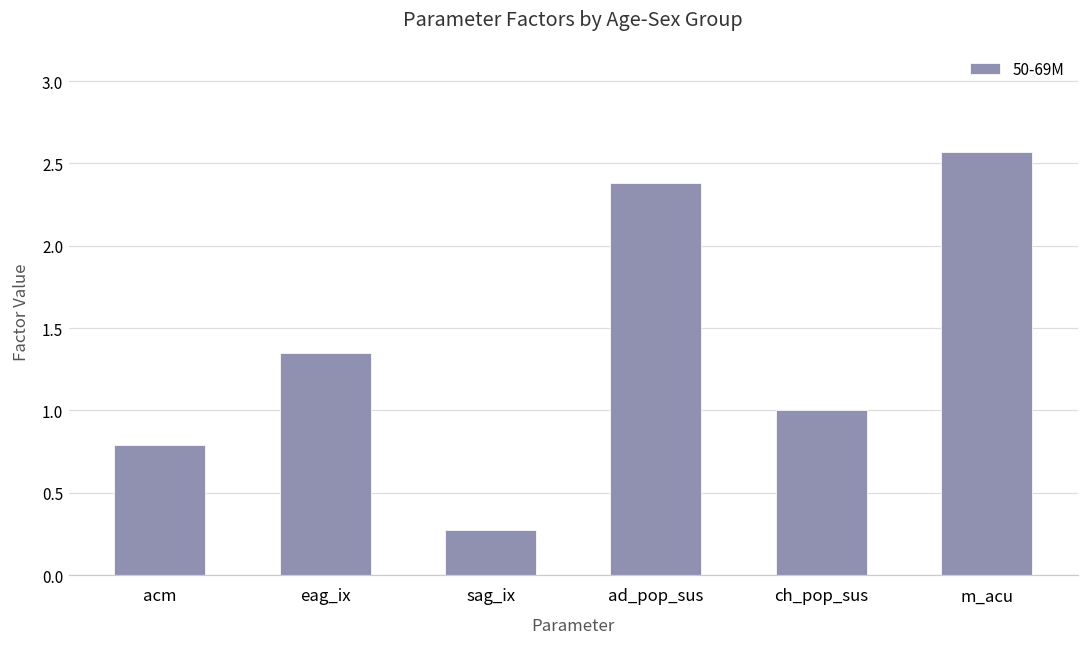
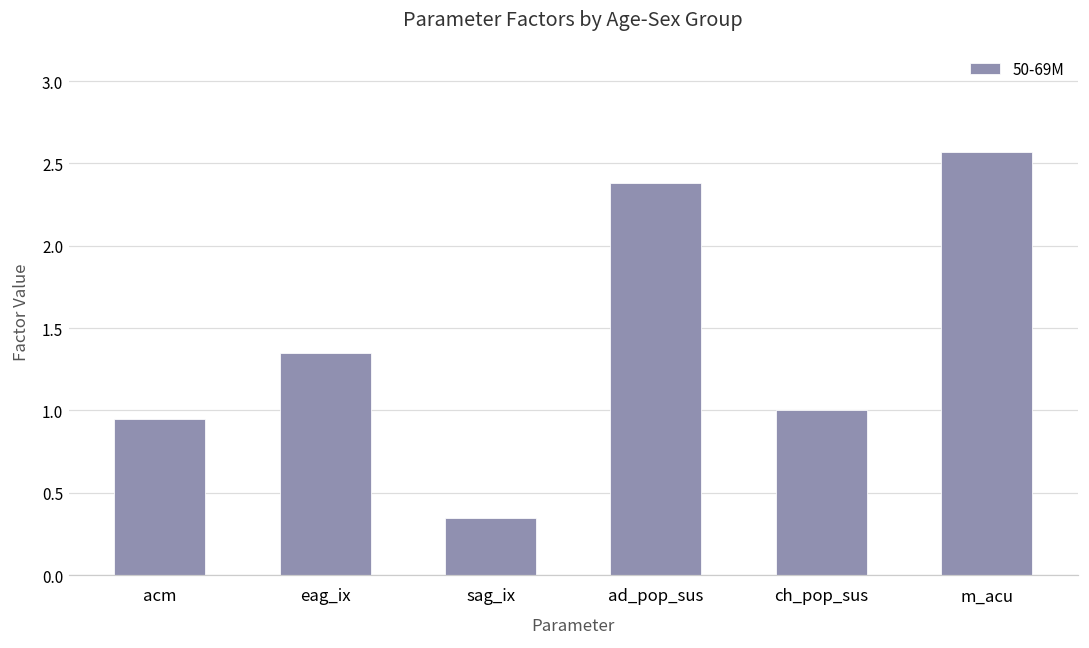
acm: 0.79 -> 0.95
sag_ix: 0.28 -> 0.35
